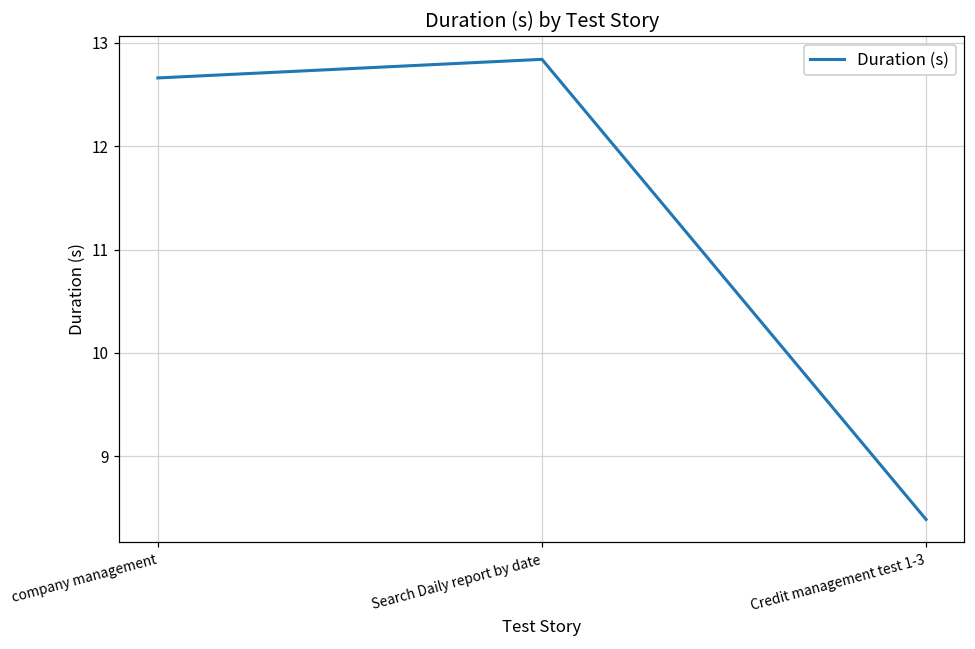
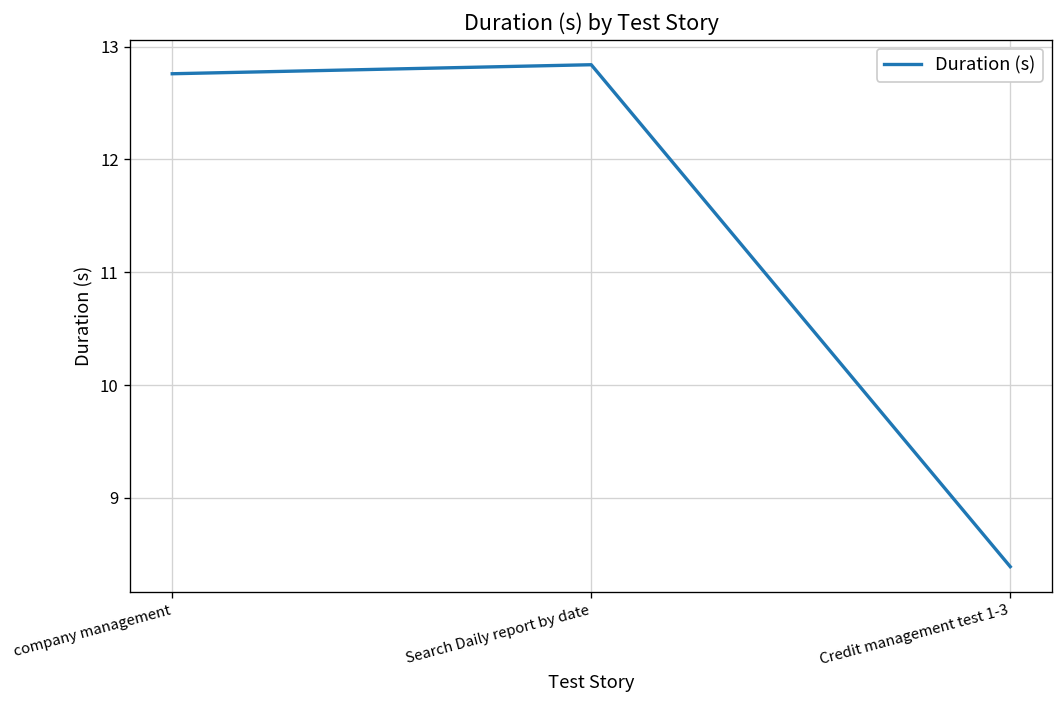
company management: 12.7 -> 12.8
